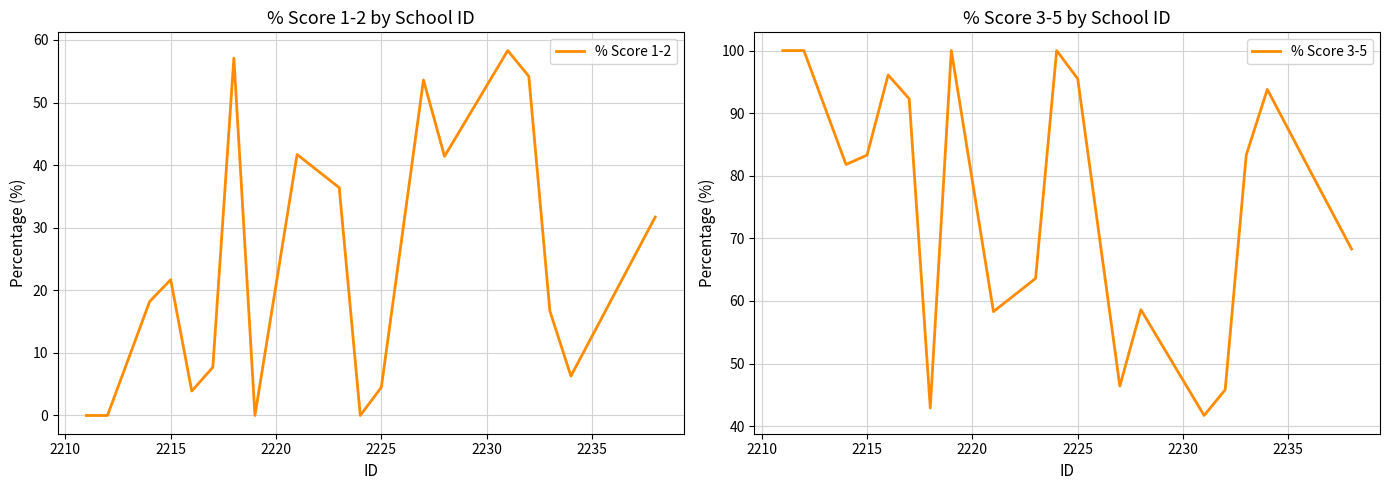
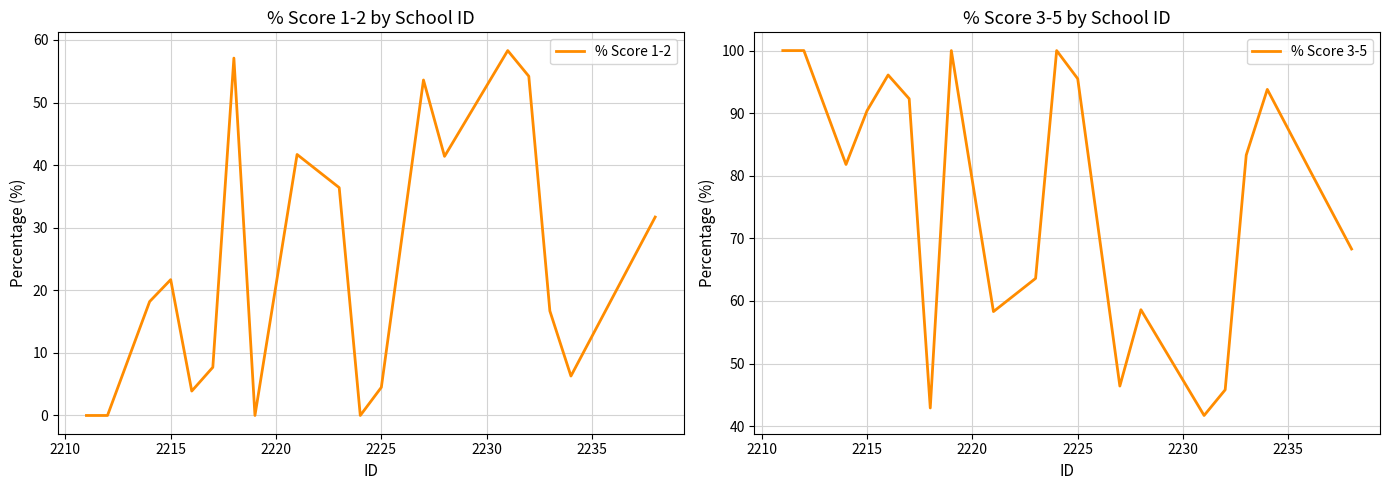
% Score 3-5 by School ID, 2215: 83 -> 90
